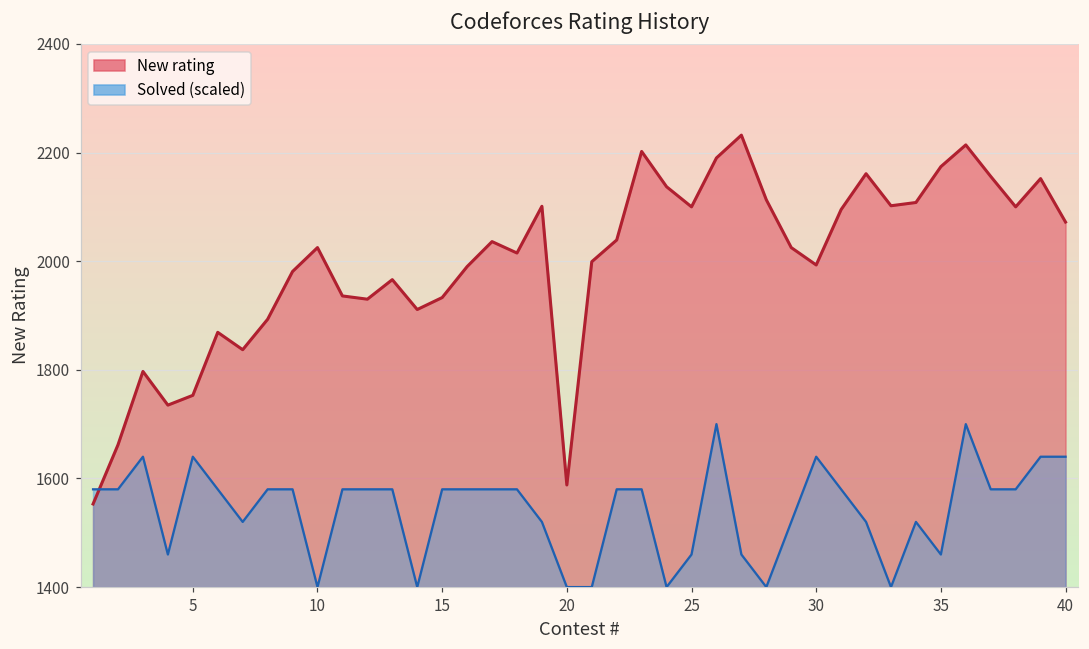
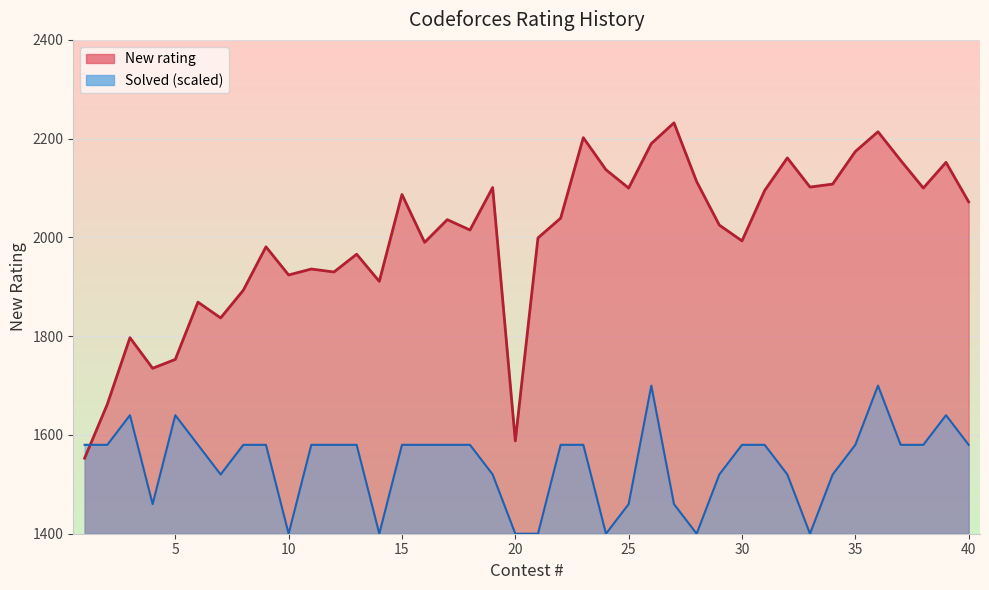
New rating, 10: 2030 -> 1920
New rating, 15: 1930 -> 2090
Solved (scaled), 30: 1640 -> 1580
Solved (scaled), 35: 1460 -> 1580
Solved (scaled), 40: 1640 -> 1580
